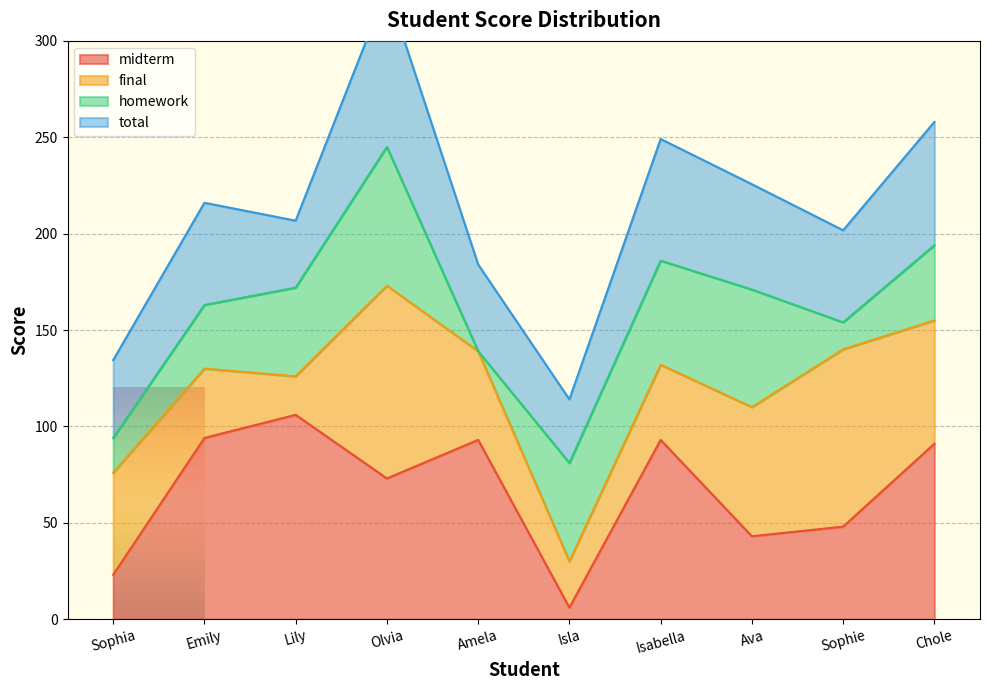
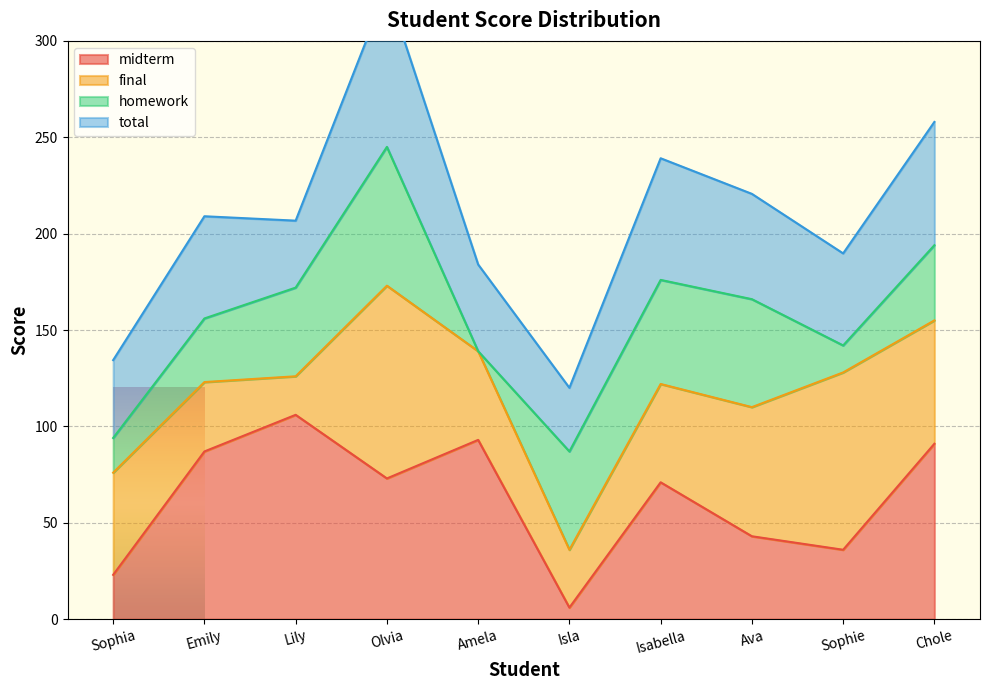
midterm, Emily: 94 -> 87
final, Isla: 24 -> 30
midterm, Isabella: 93 -> 71
final, Isabella: 39 -> 51
homework, Ava: 61 -> 56
midterm, Sophie: 48 -> 36
